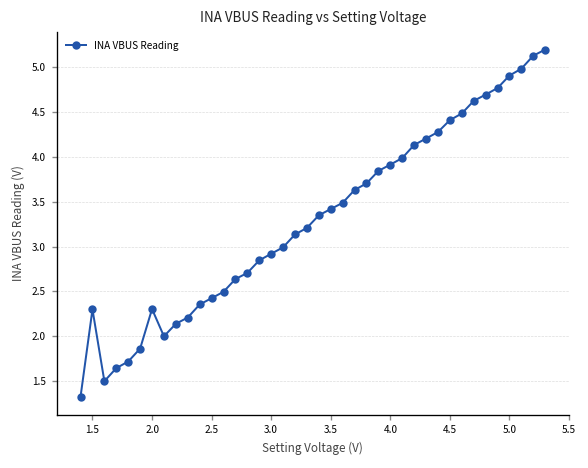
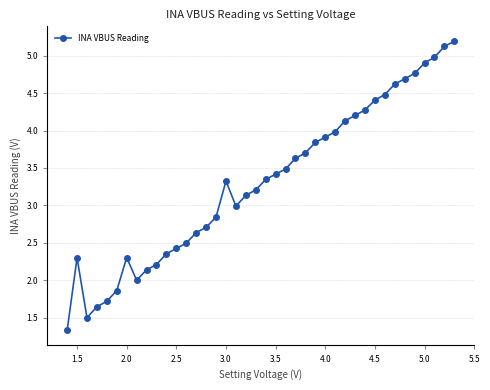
3.0: 2.9 -> 3.3
